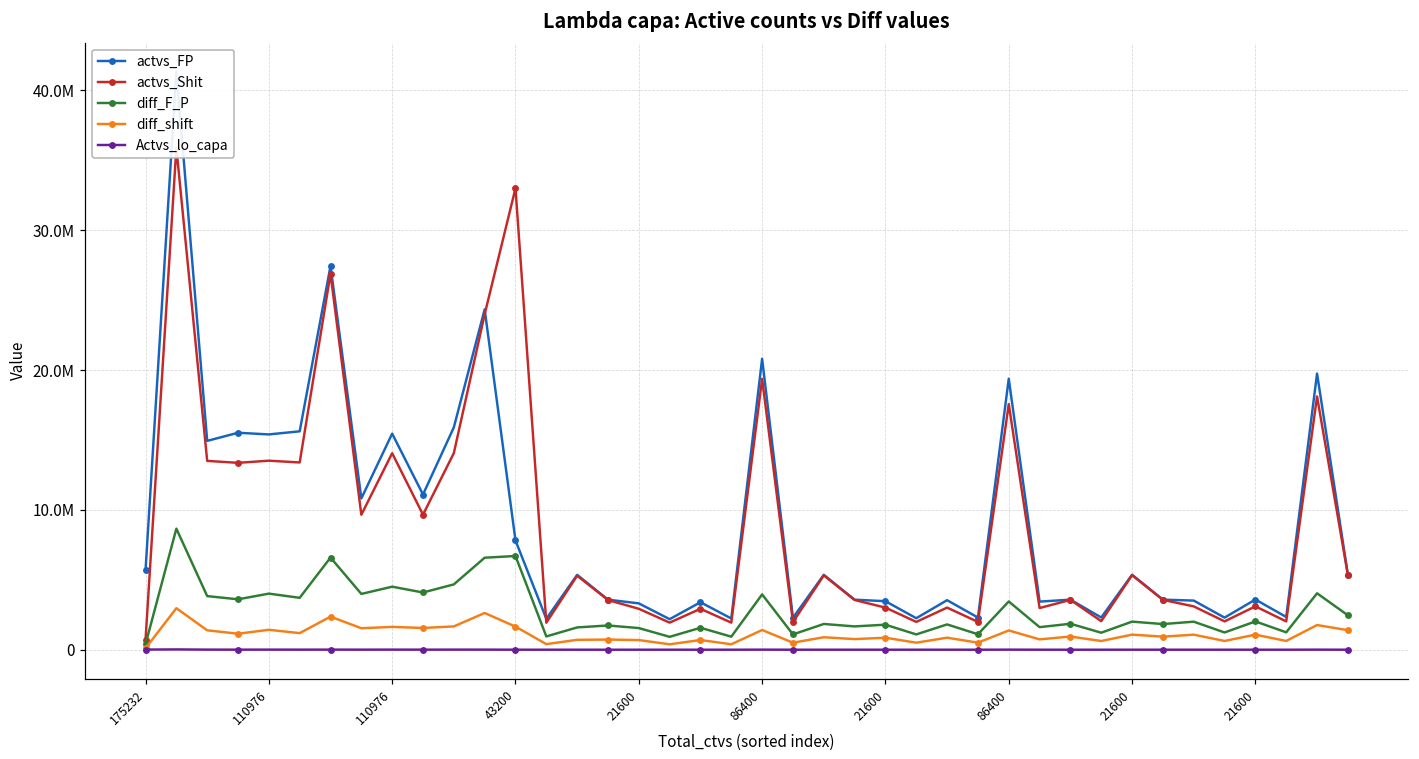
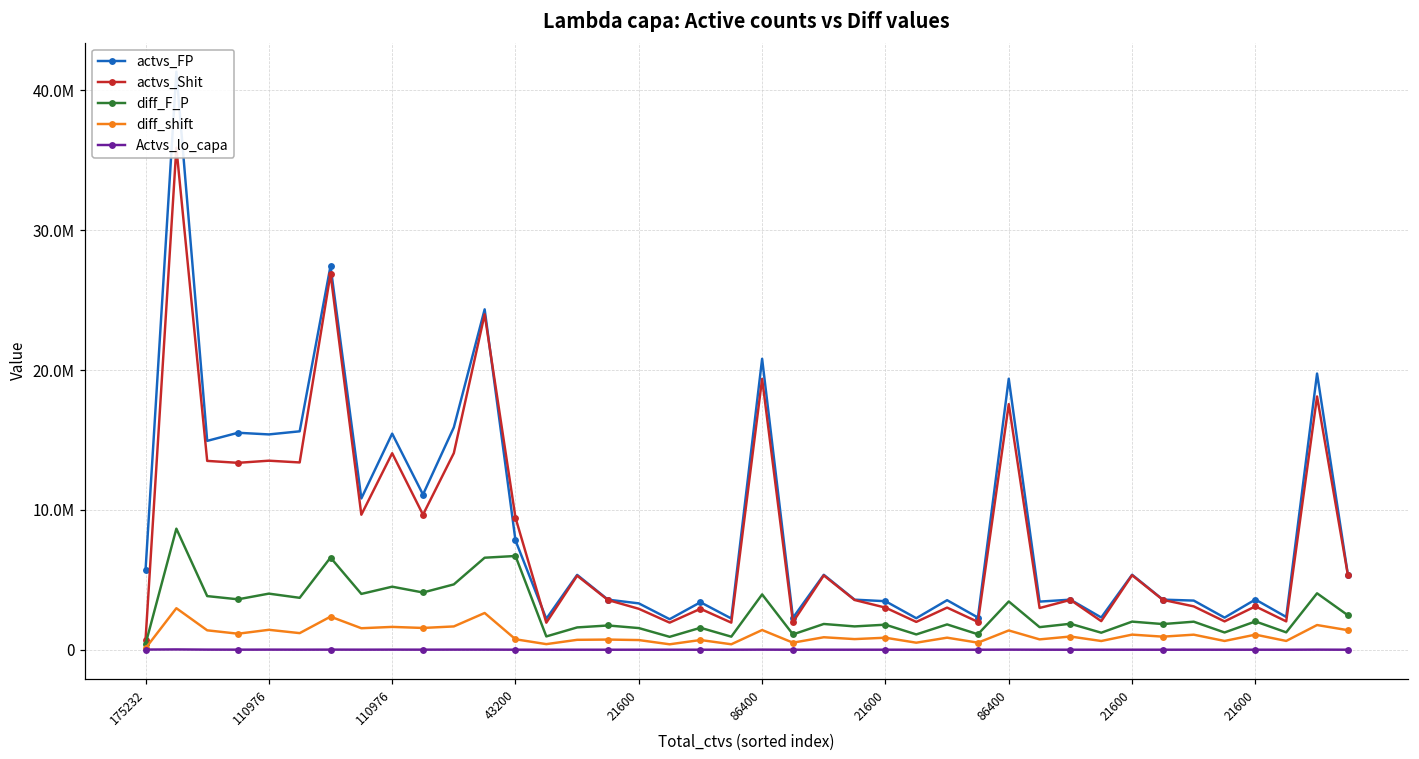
actvs_Shit, 43200: 33000000 -> 9400000
diff_shift, 43200: 1700000 -> 700000
